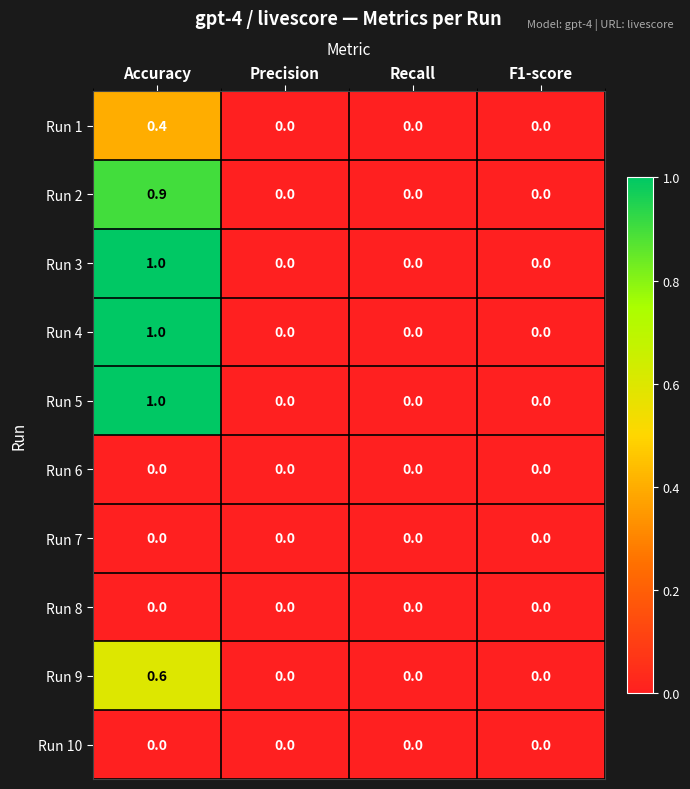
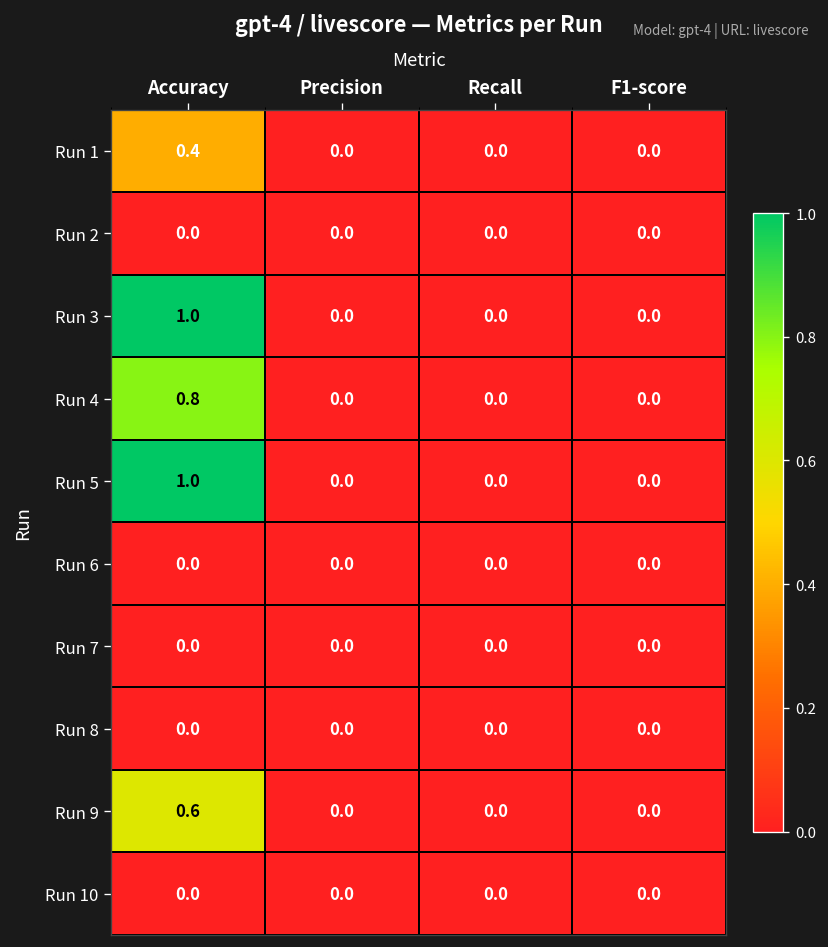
Run 2, Accuracy: 0.9 -> 0.0
Run 4, Accuracy: 1.0 -> 0.8
